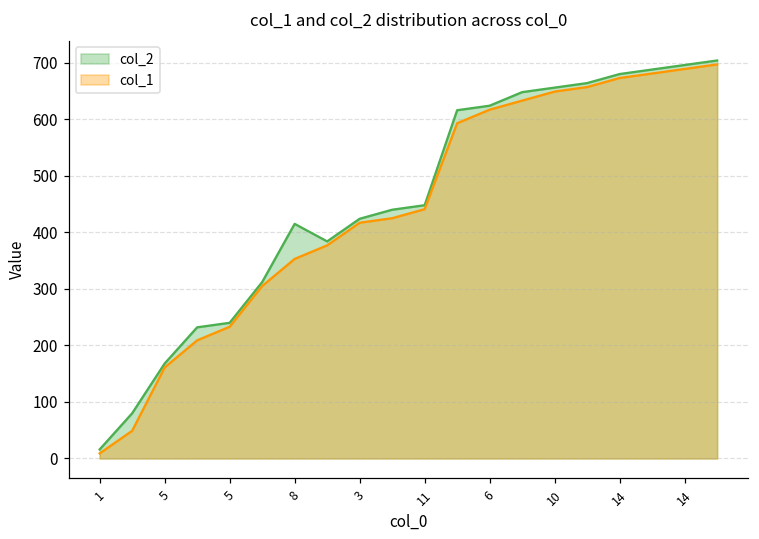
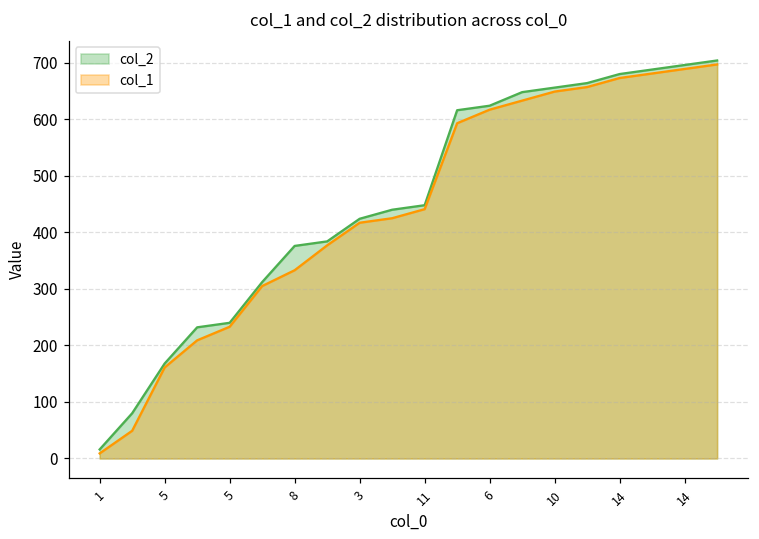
col_2, 8: 420 -> 380
col_1, 8: 350 -> 330
